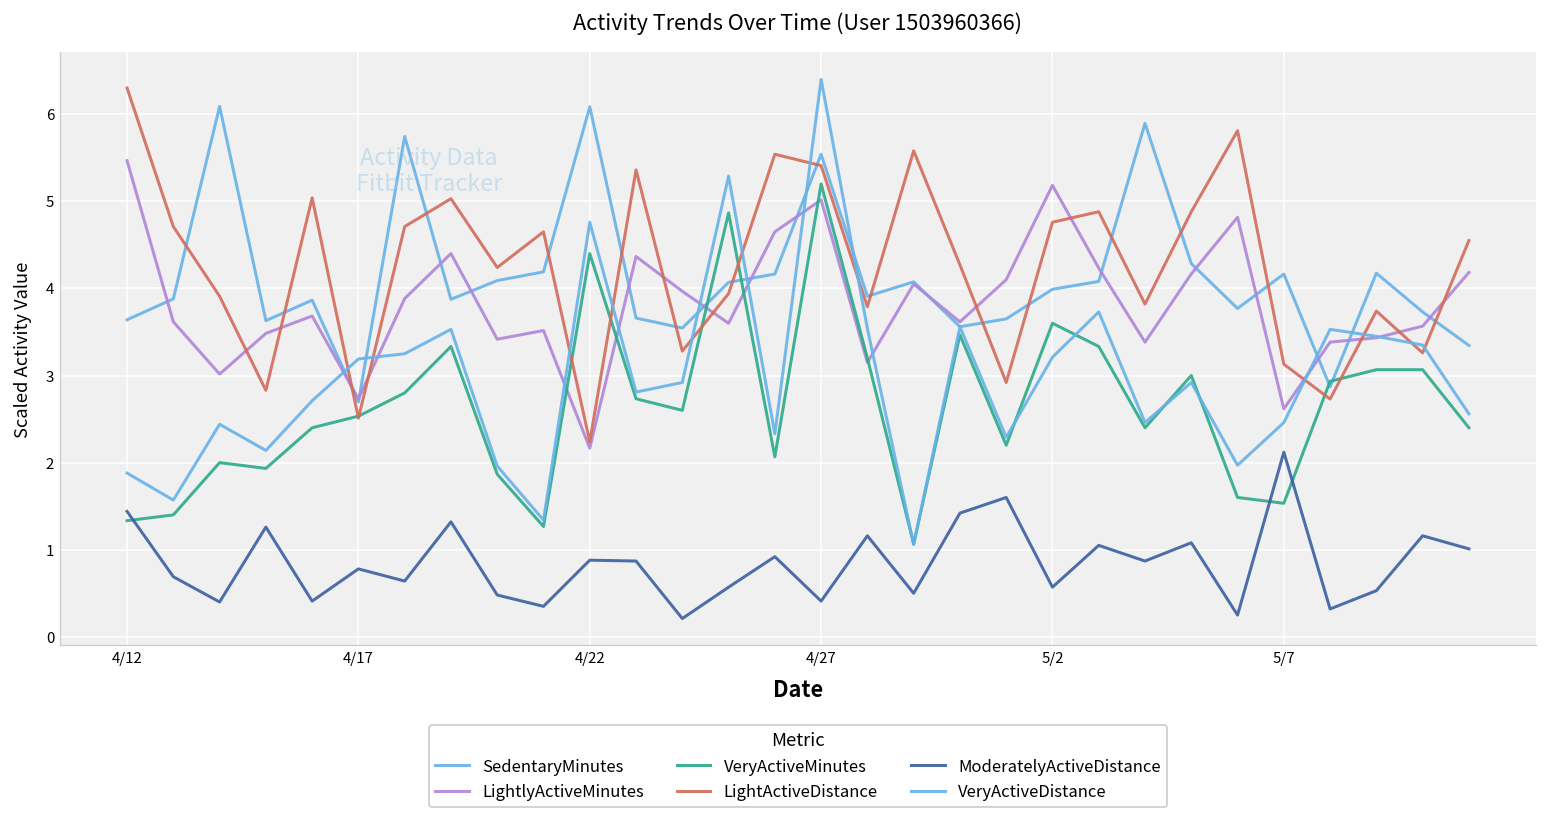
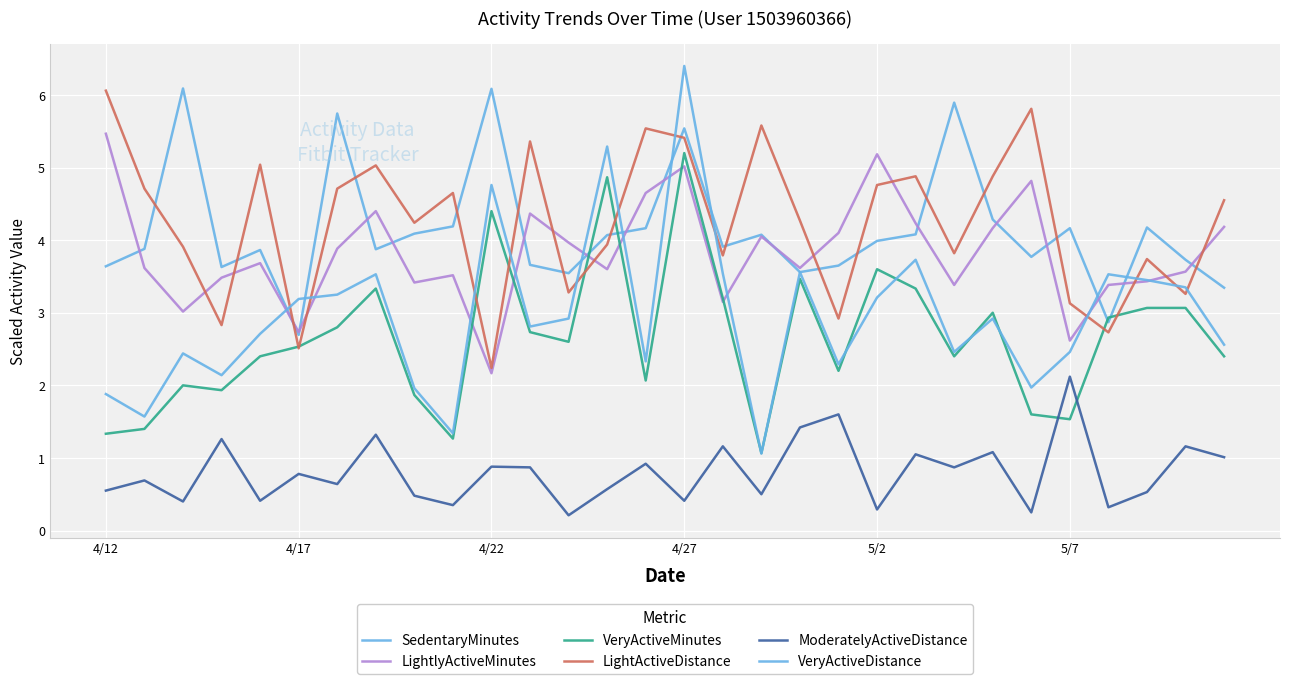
LightActiveDistance, 4/12: 6.3 -> 6.1
ModeratelyActiveDistance, 4/12: 1.4 -> 0.6
ModeratelyActiveDistance, 5/2: 0.6 -> 0.3
